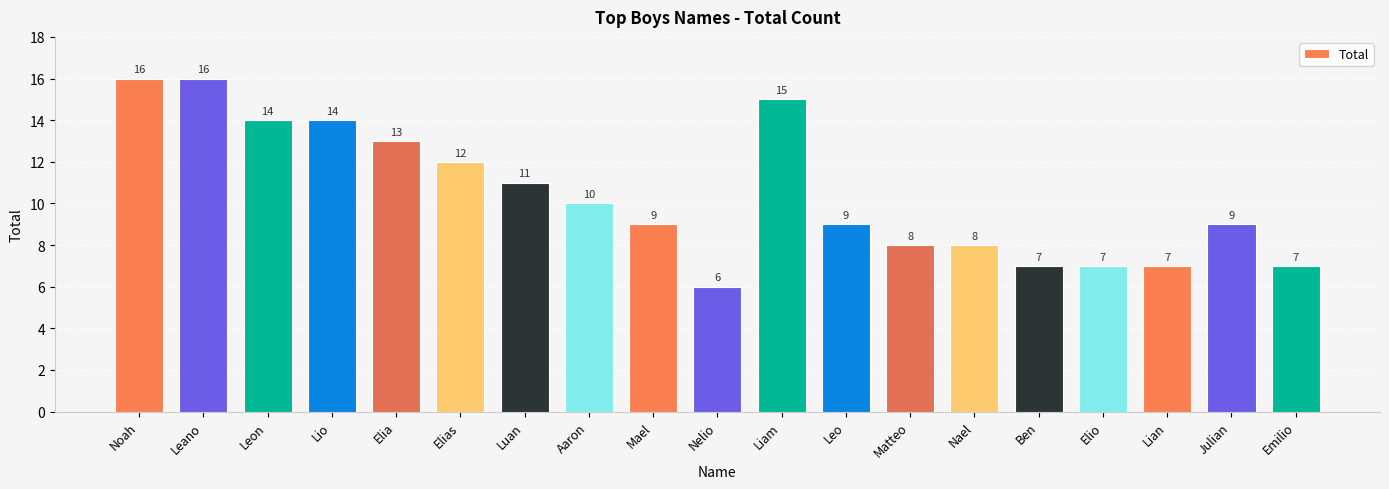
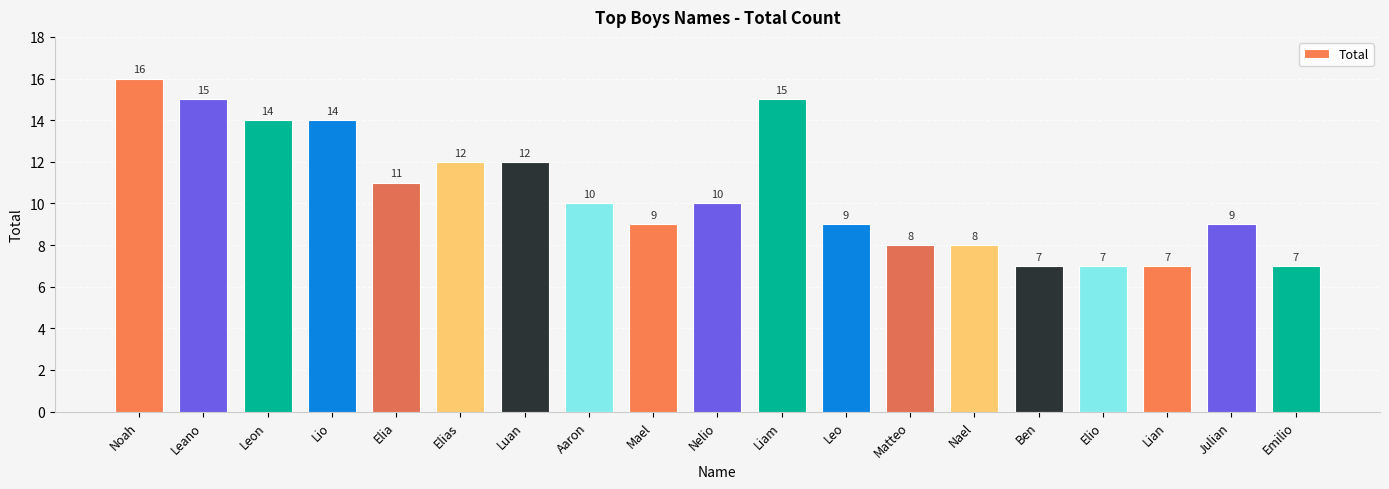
Leano: 16 -> 15
Elia: 13 -> 11
Luan: 11 -> 12
Nelio: 6 -> 10
